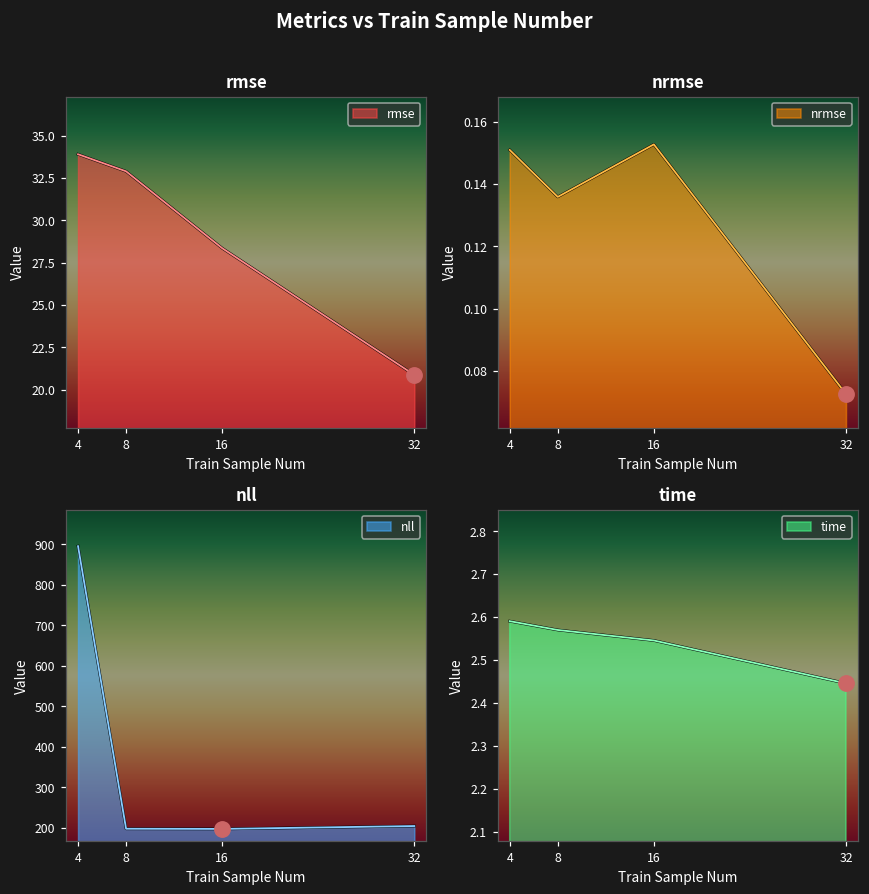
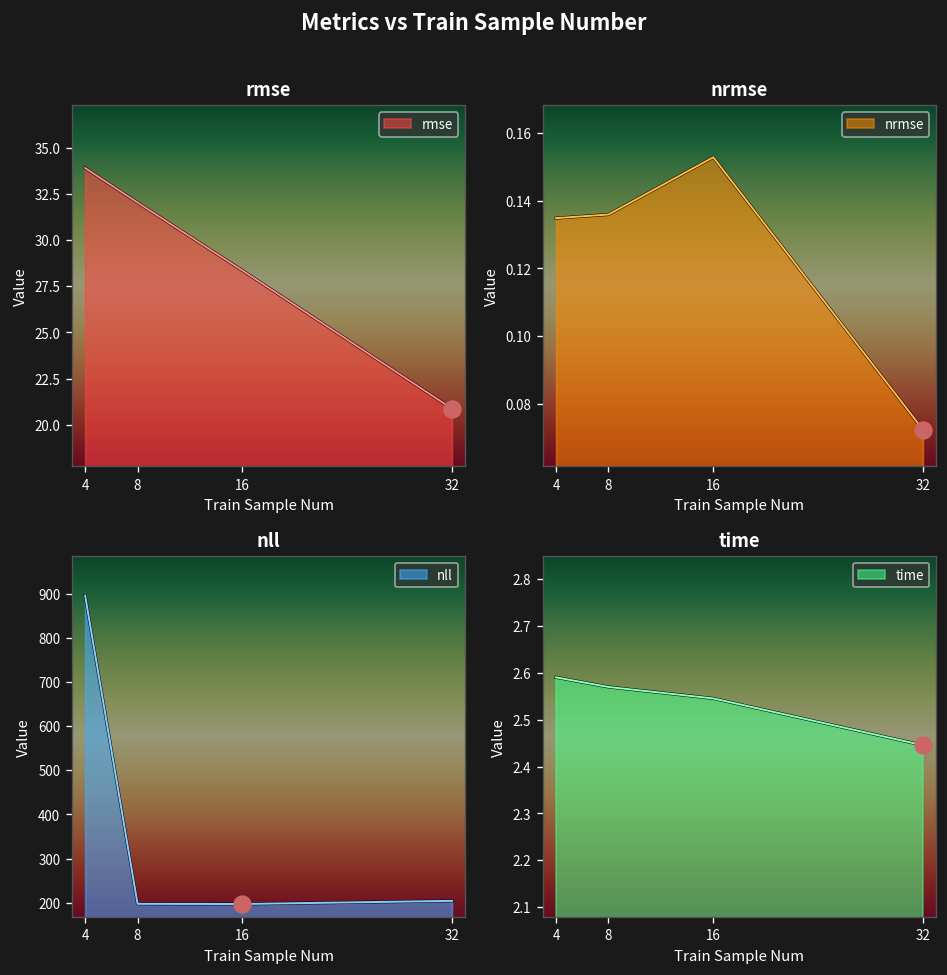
rmse, rmse, 8: 32.9 -> 32.0
nrmse, nrmse, 4: 0.151 -> 0.135
